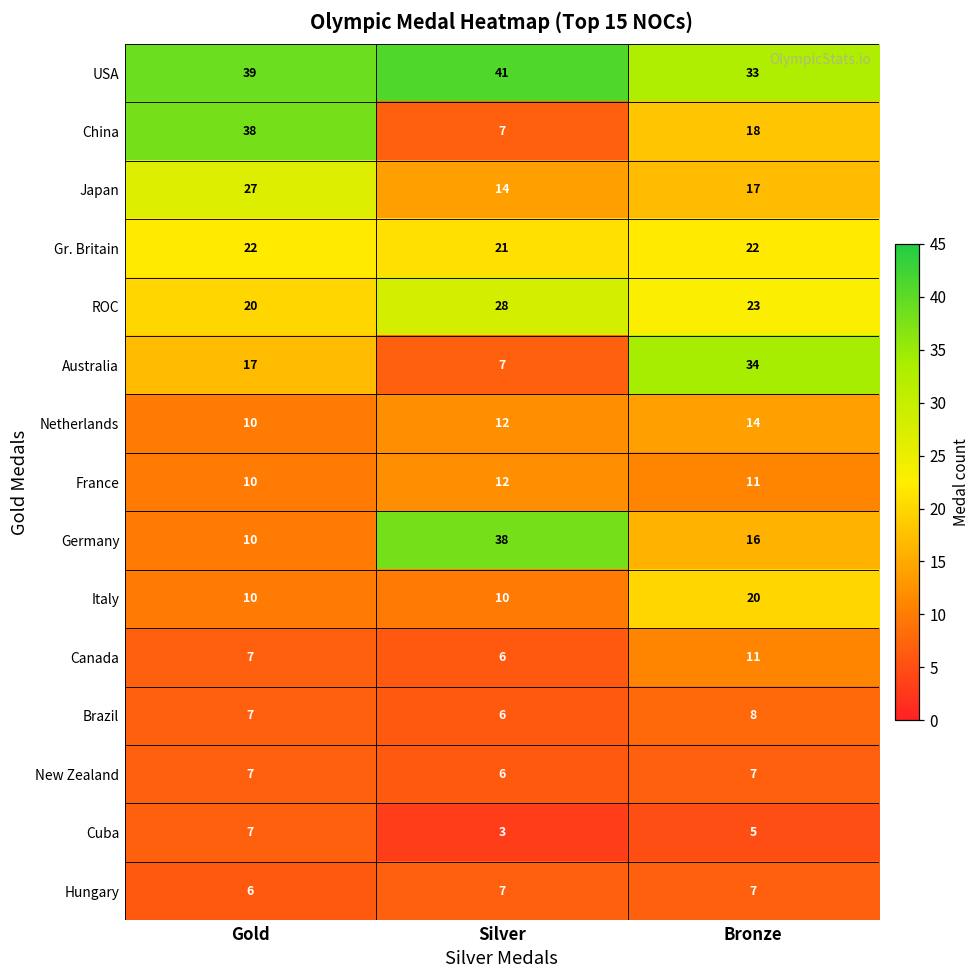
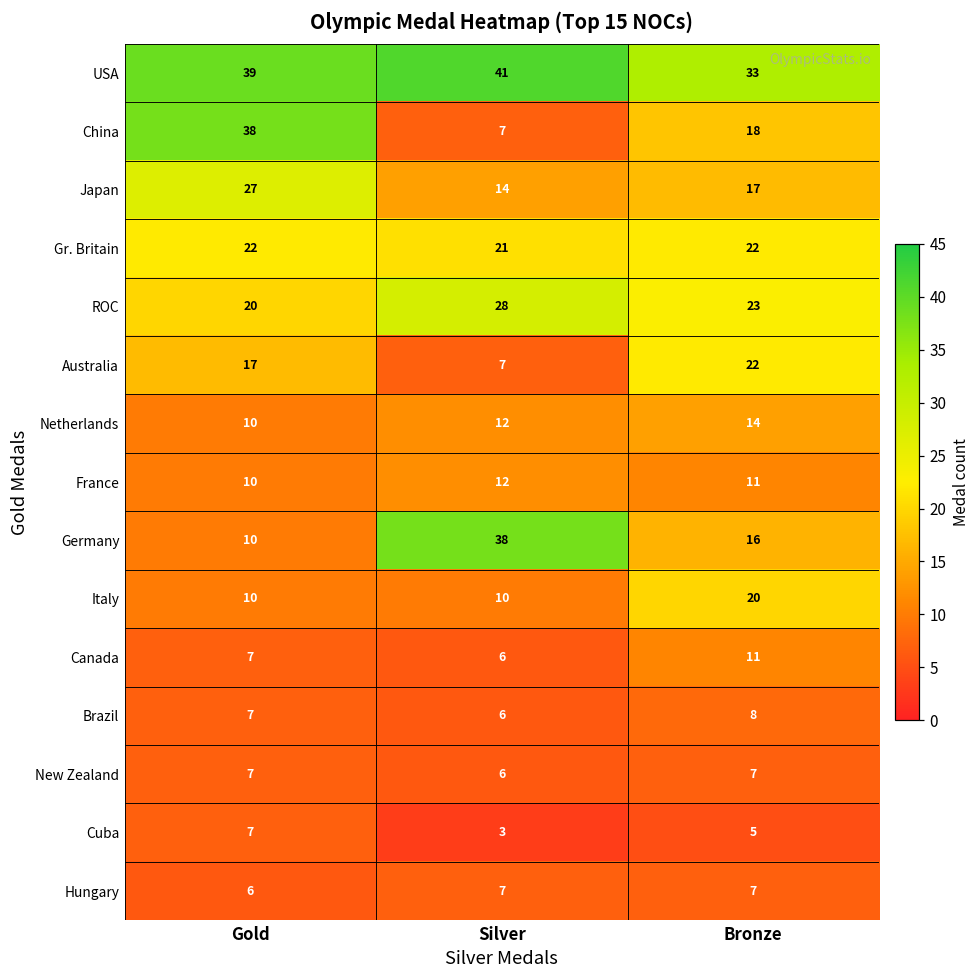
Australia, Bronze: 34 -> 22
